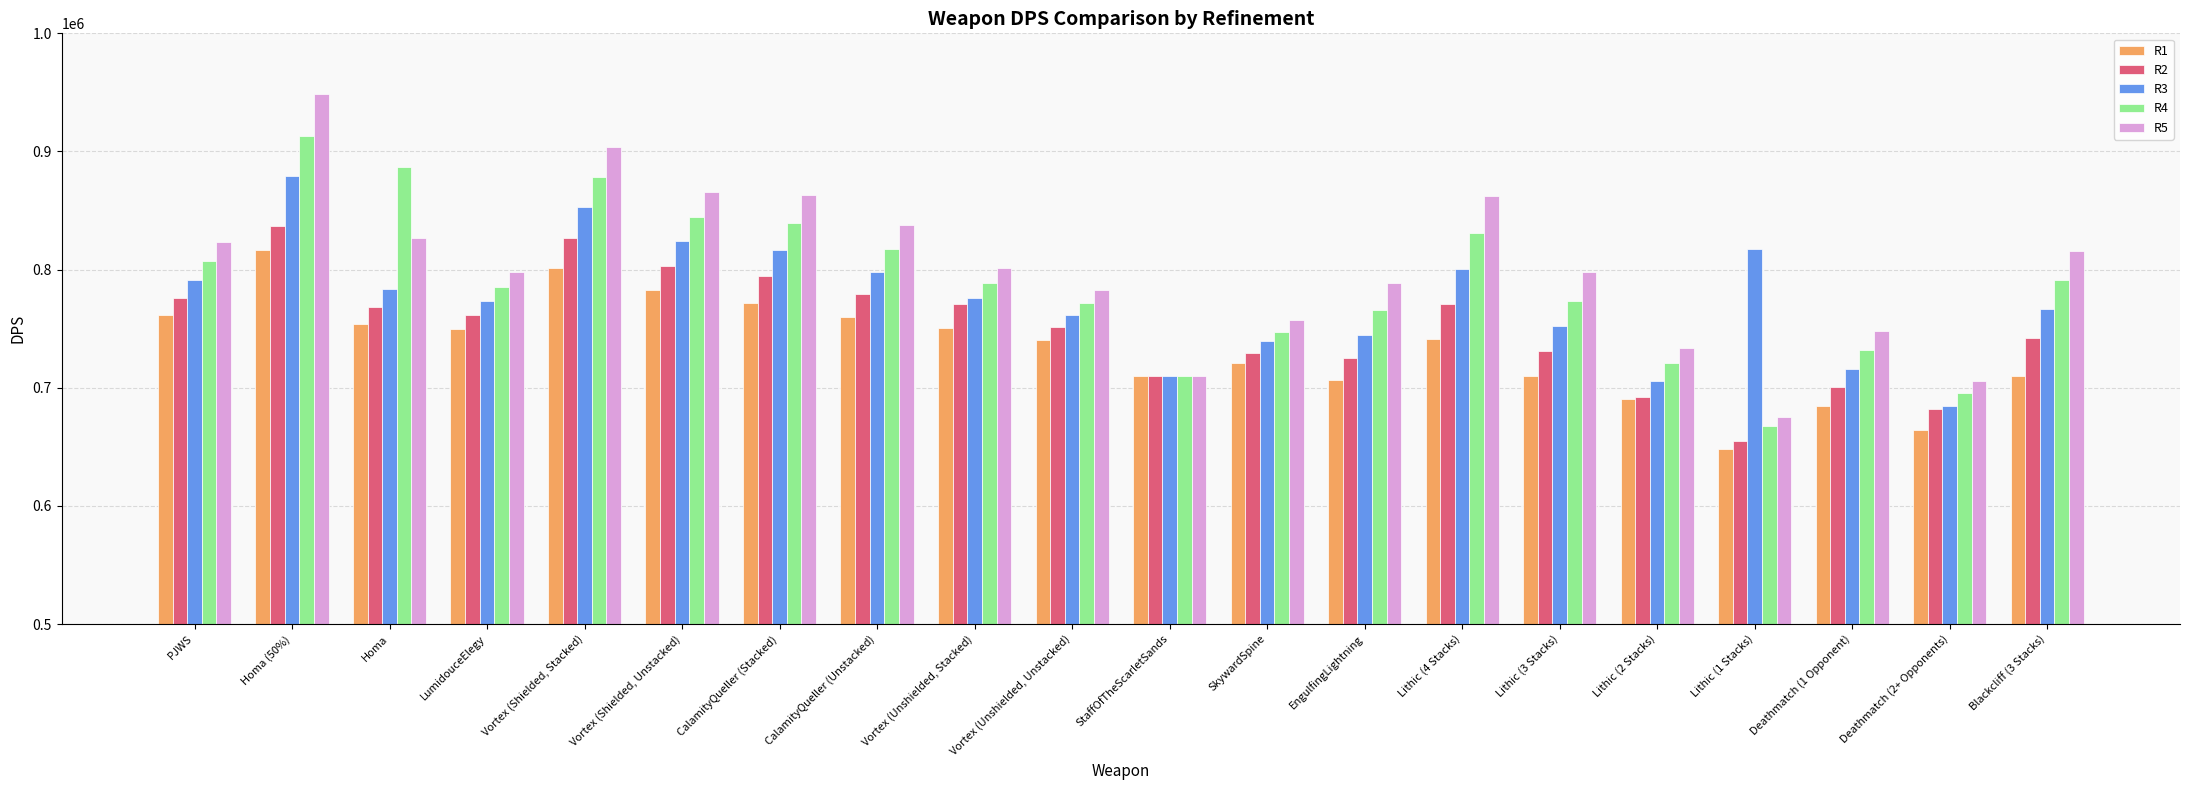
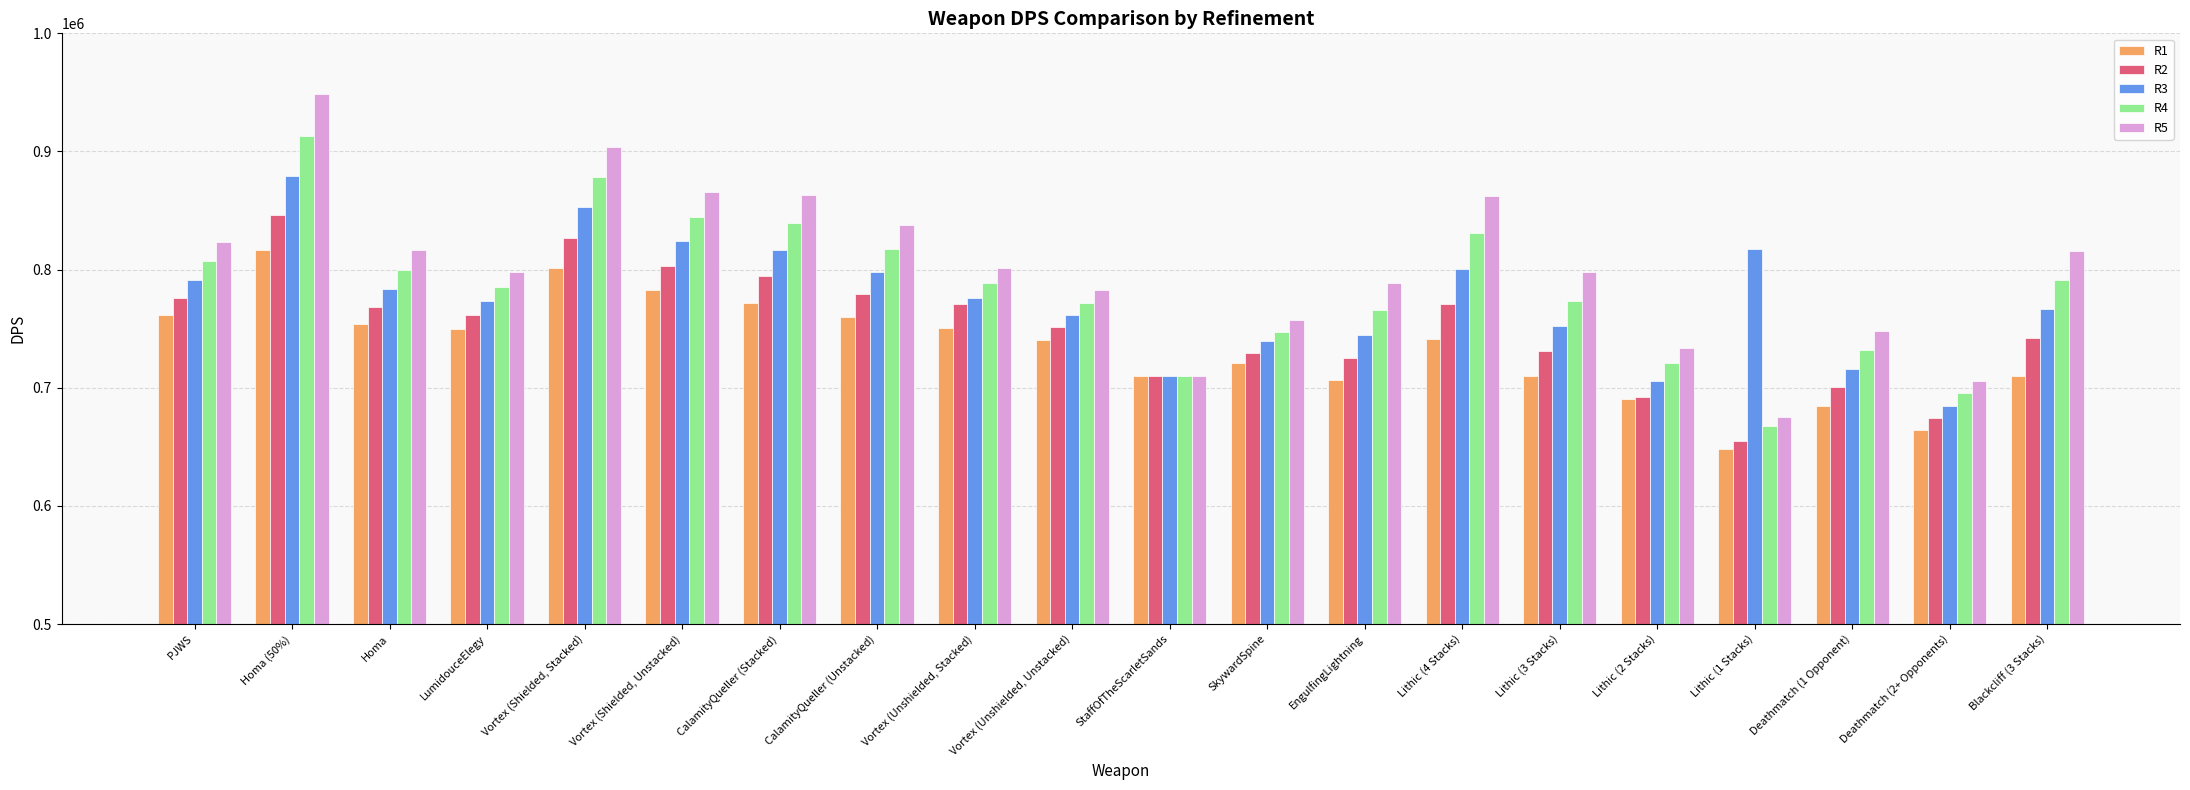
R2, Homa (50%): 837000 -> 847000
R4, Homa: 887000 -> 799000
R5, Homa: 827000 -> 817000
R2, Deathmatch (2+ Opponents): 682000 -> 675000
